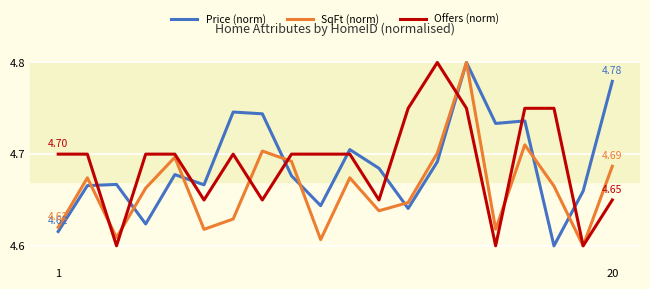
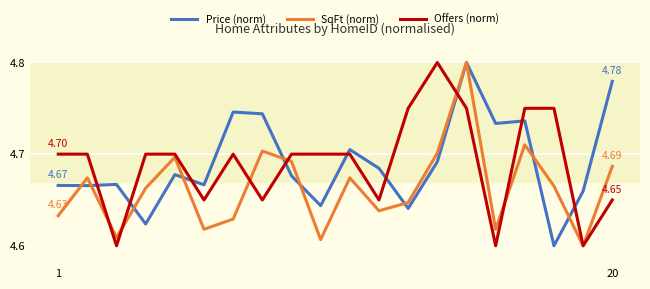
Price (norm), 1: 4.62 -> 4.67
SqFt (norm), 1: 4.62 -> 4.63
